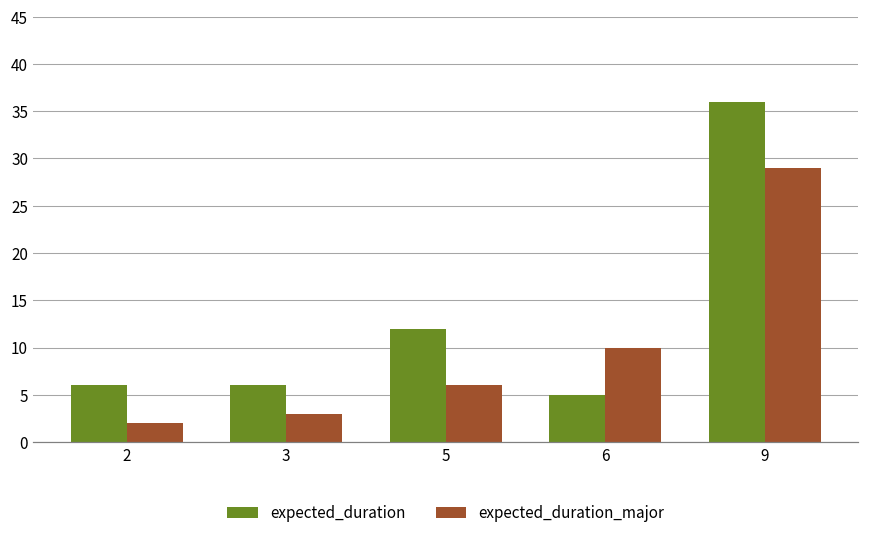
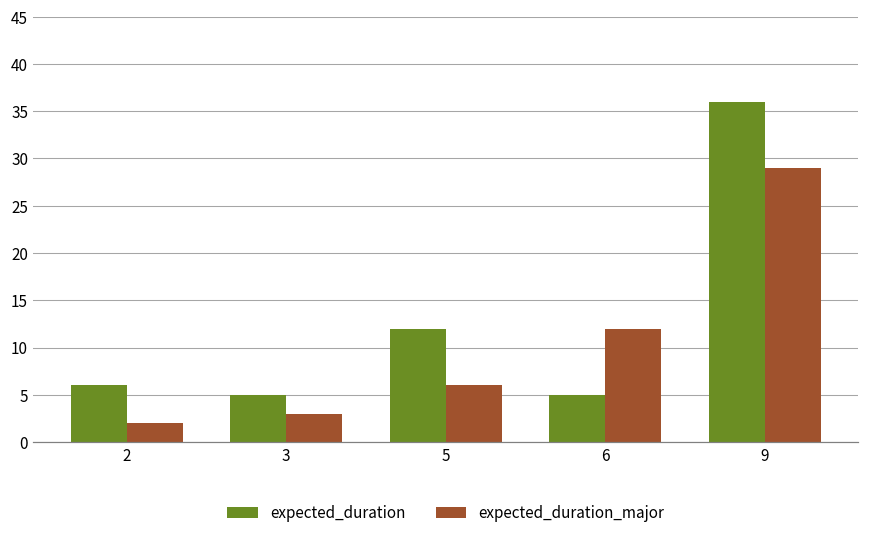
expected_duration, 3: 6 -> 5
expected_duration_major, 6: 10 -> 12
